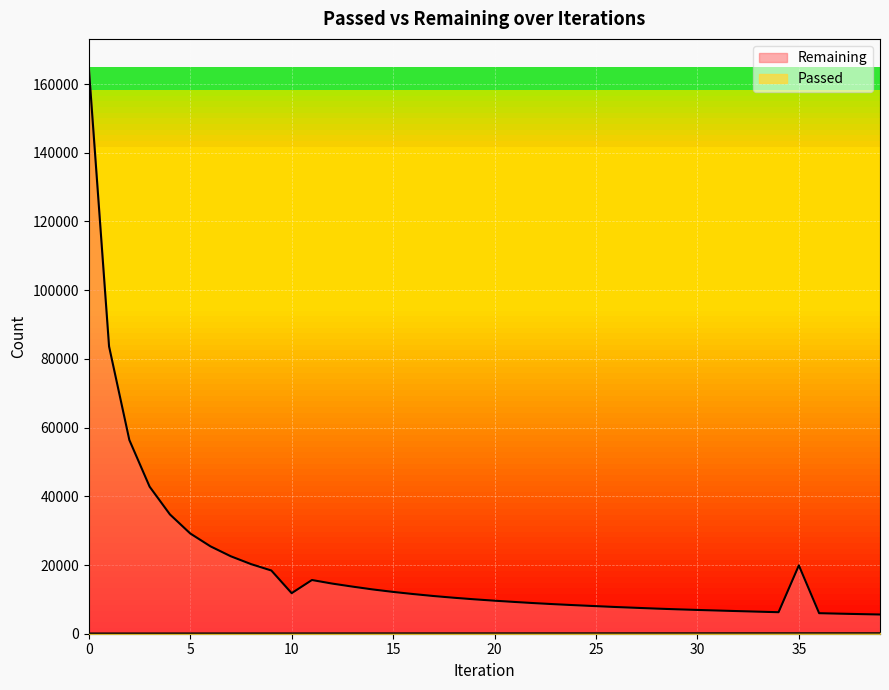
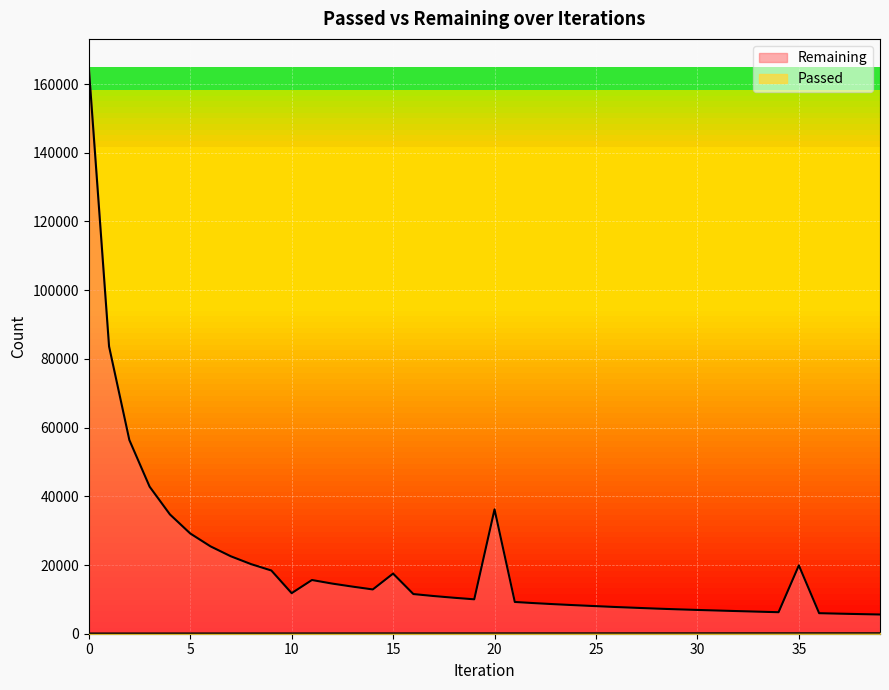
Remaining, 15: 12000 -> 18000
Remaining, 20: 10000 -> 36000
